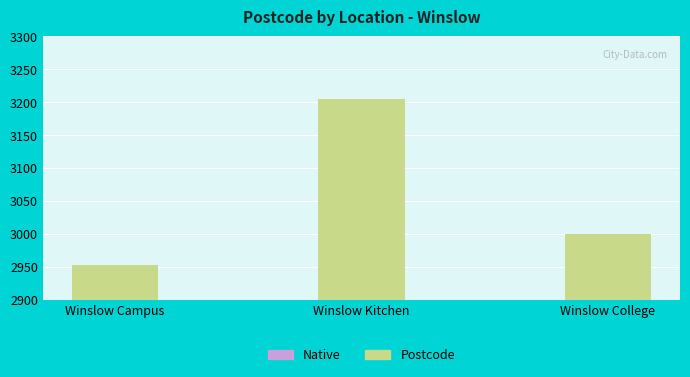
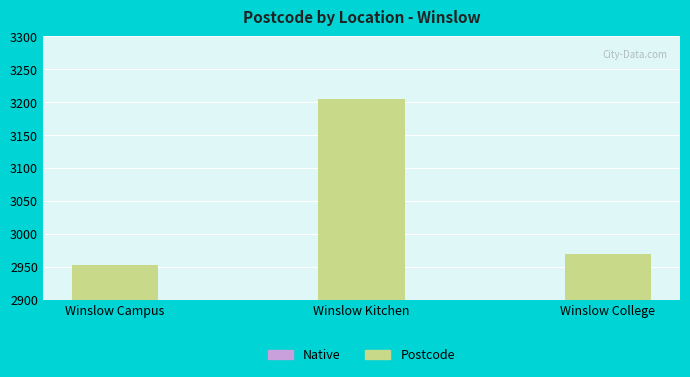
Winslow College: 3000 -> 2970
